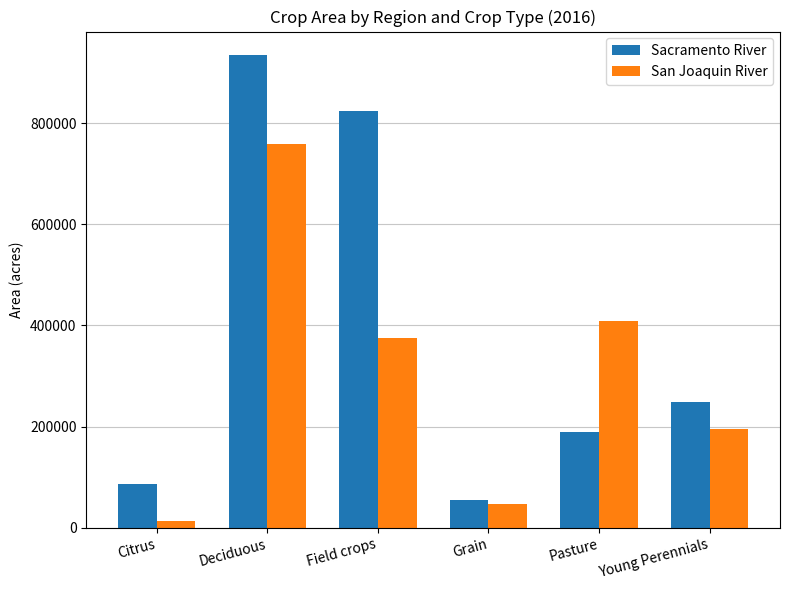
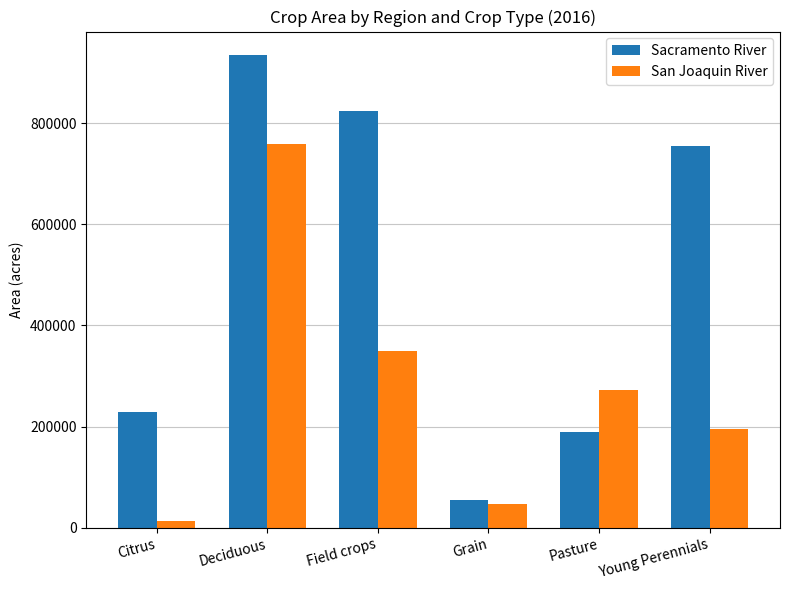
Sacramento River, Citrus: 90000 -> 230000
San Joaquin River, Field crops: 380000 -> 350000
San Joaquin River, Pasture: 410000 -> 270000
Sacramento River, Young Perennials: 250000 -> 750000
